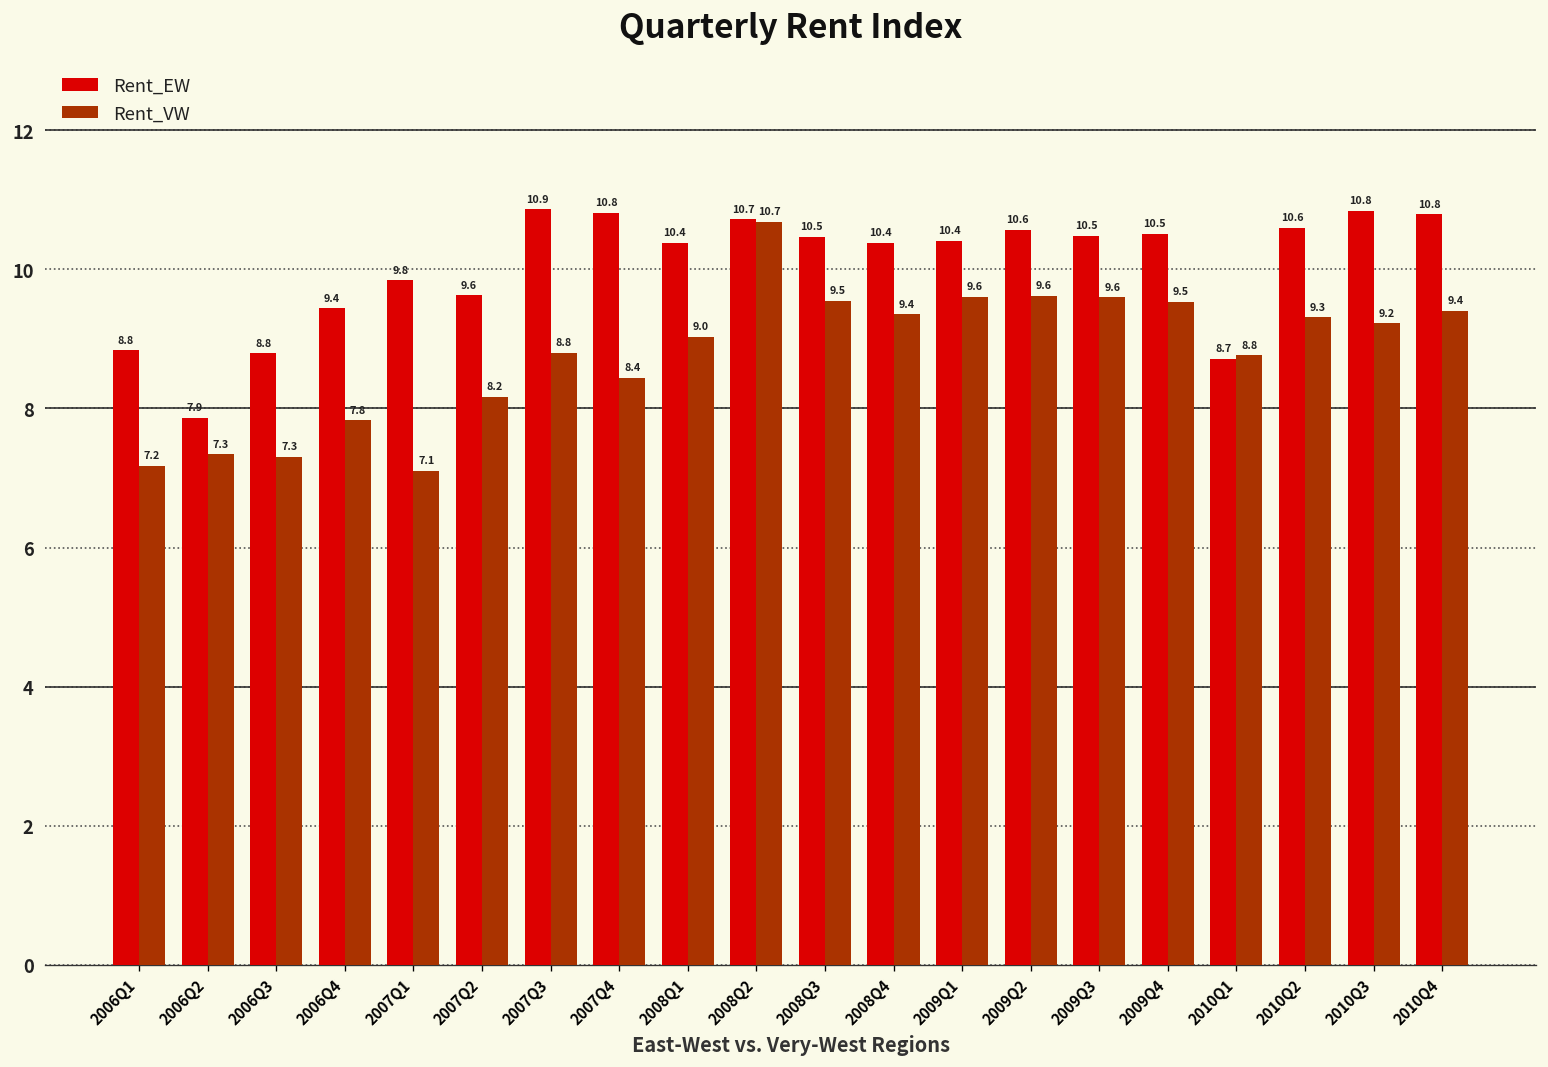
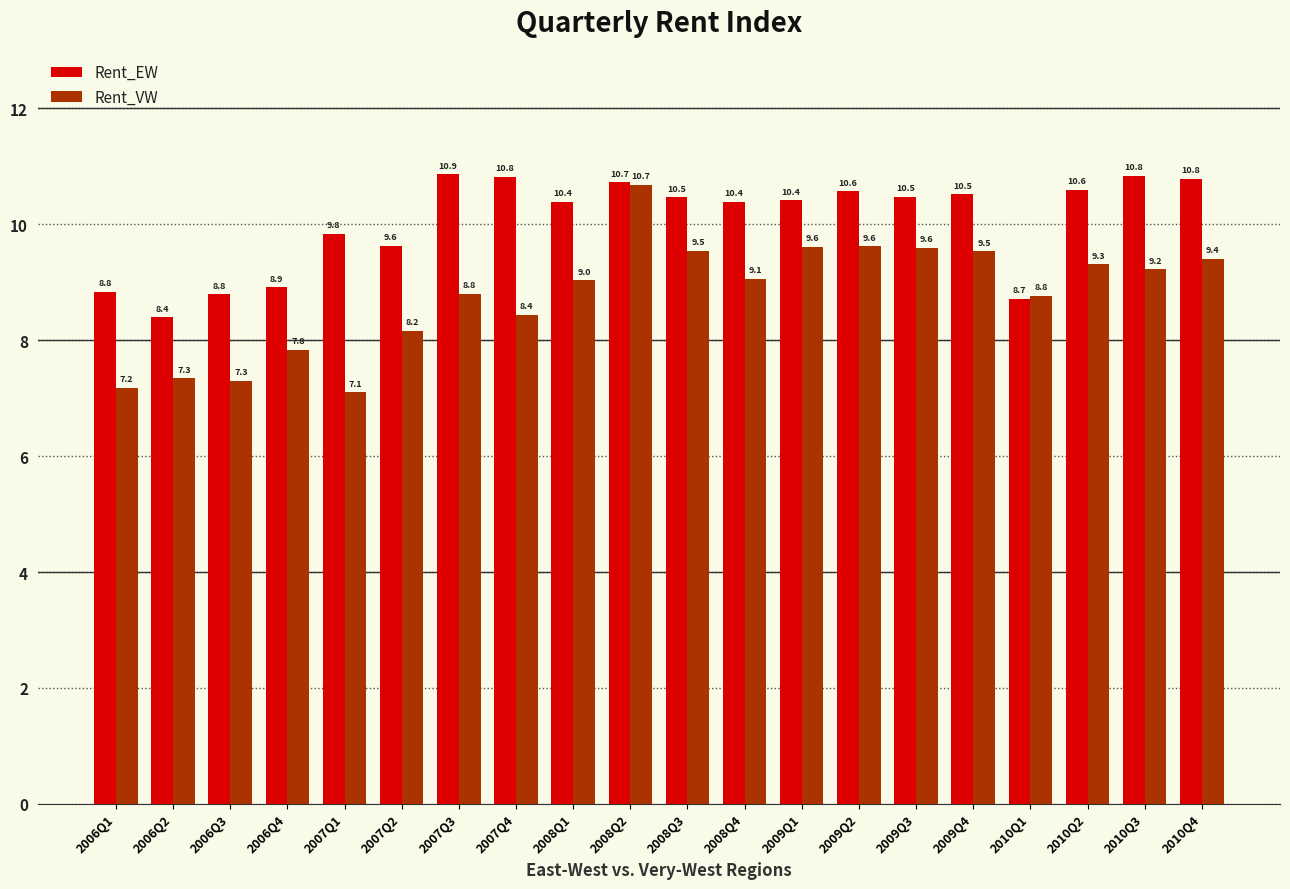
Rent_EW, 2006Q2: 7.9 -> 8.4
Rent_EW, 2006Q4: 9.4 -> 8.9
Rent_VW, 2008Q4: 9.4 -> 9.1
